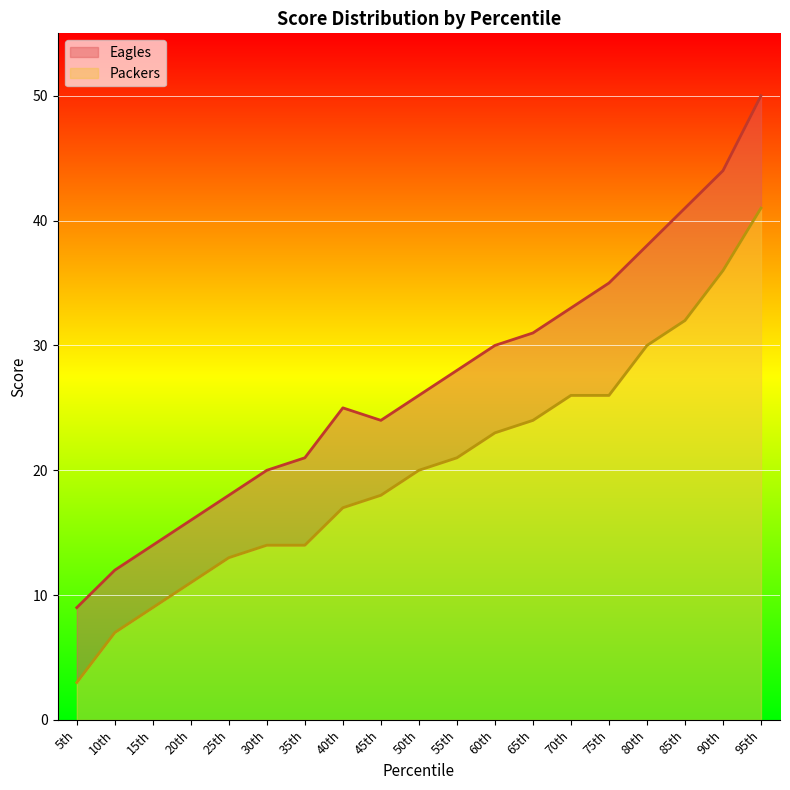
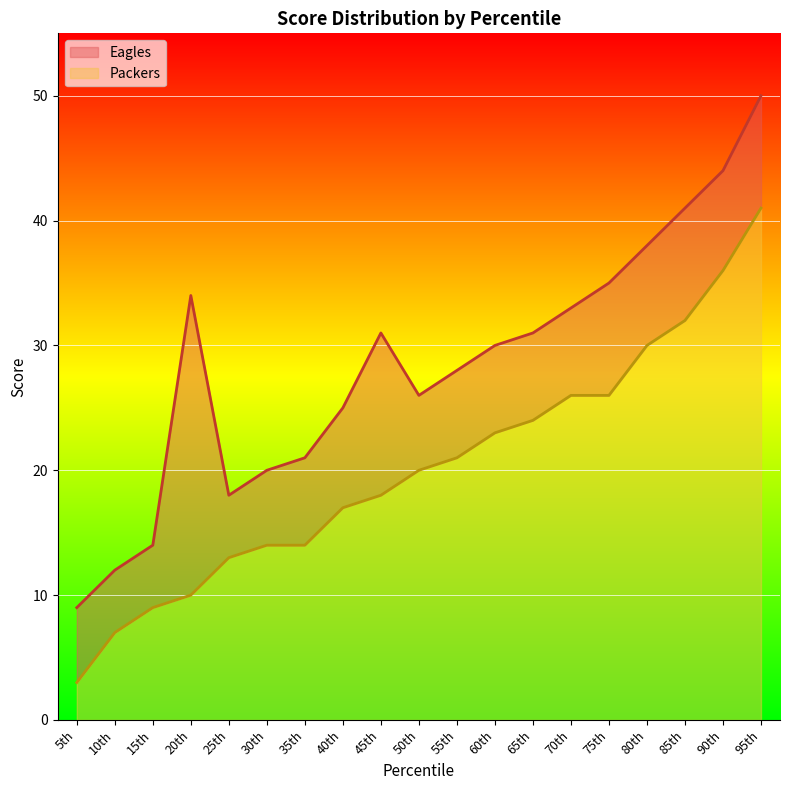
Eagles, 20th: 16 -> 34
Packers, 20th: 11 -> 10
Eagles, 45th: 24 -> 31
